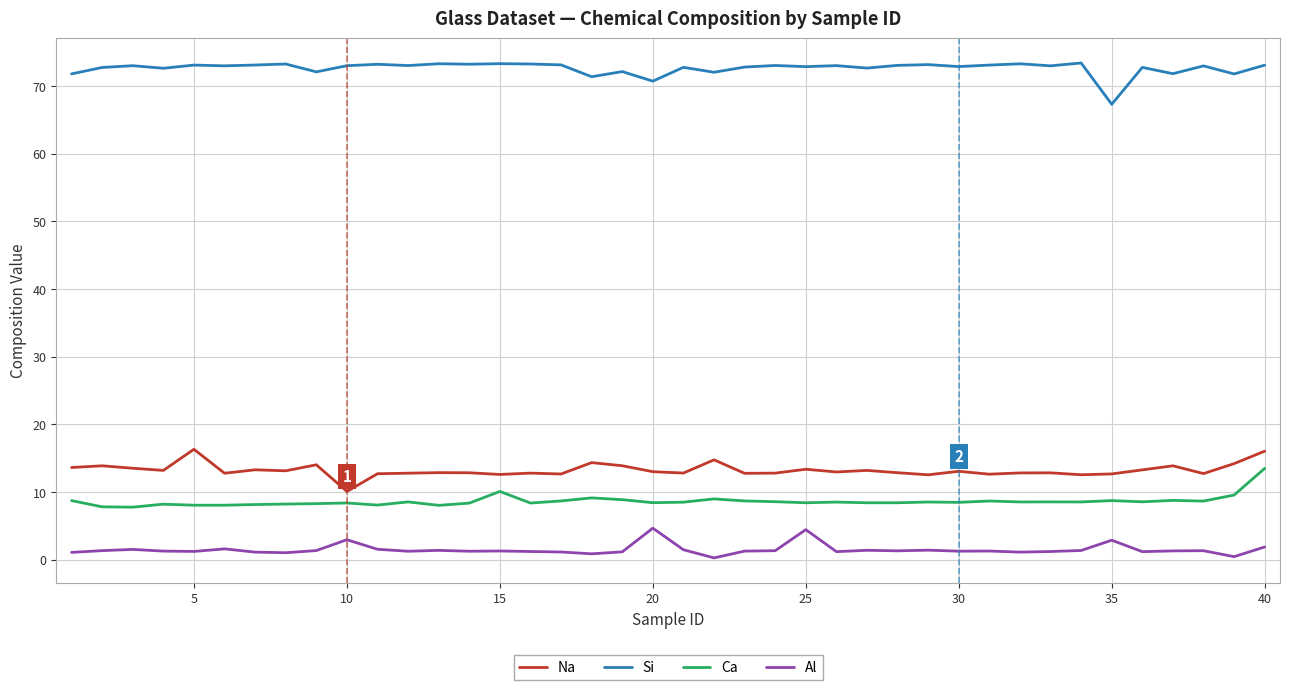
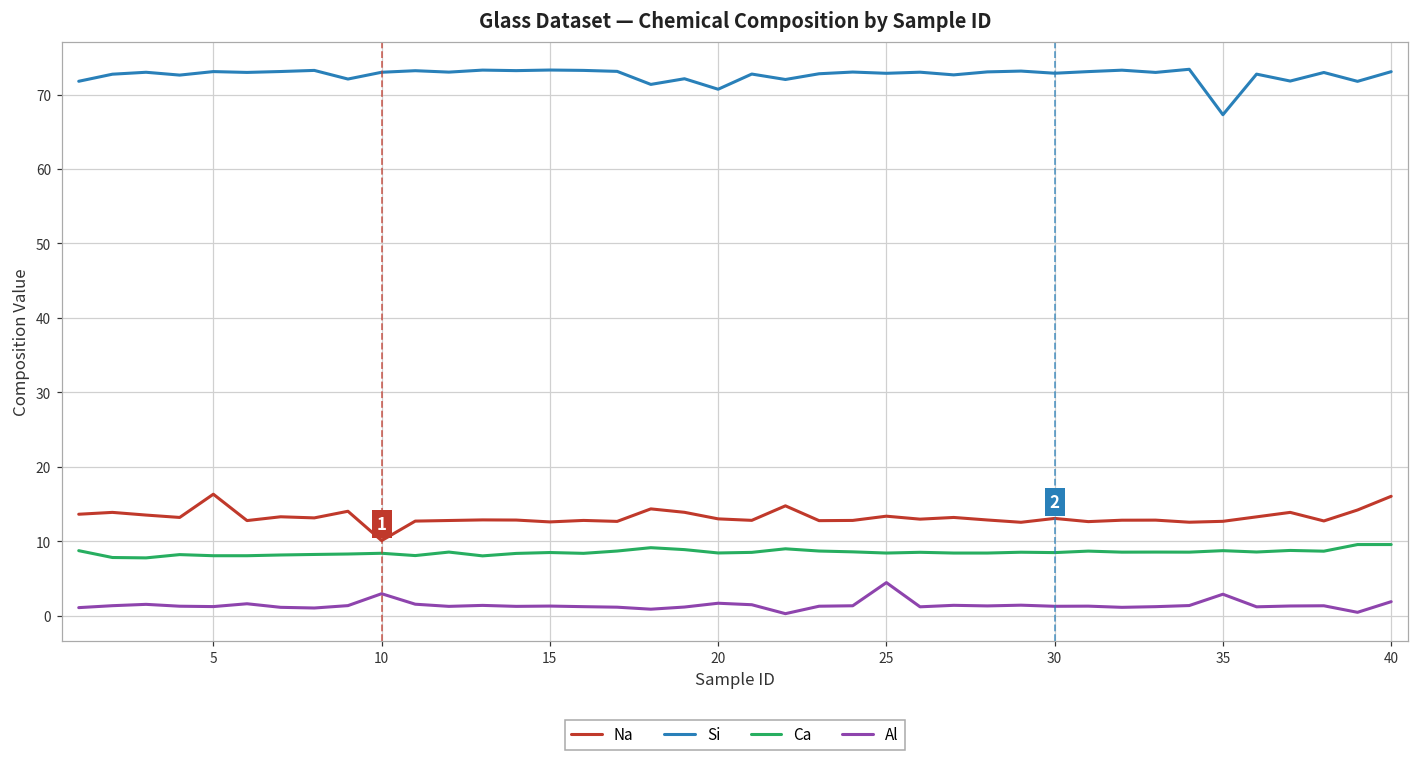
Ca, 15: 10 -> 9
Al, 20: 5 -> 2
Ca, 40: 14 -> 10
